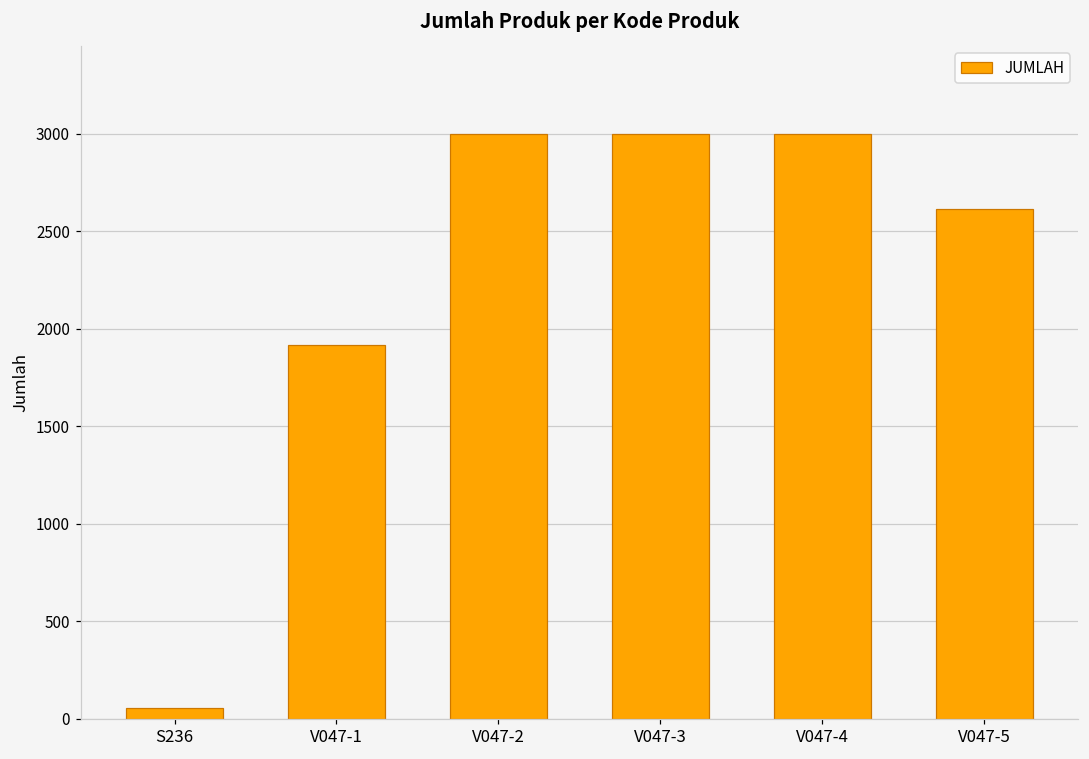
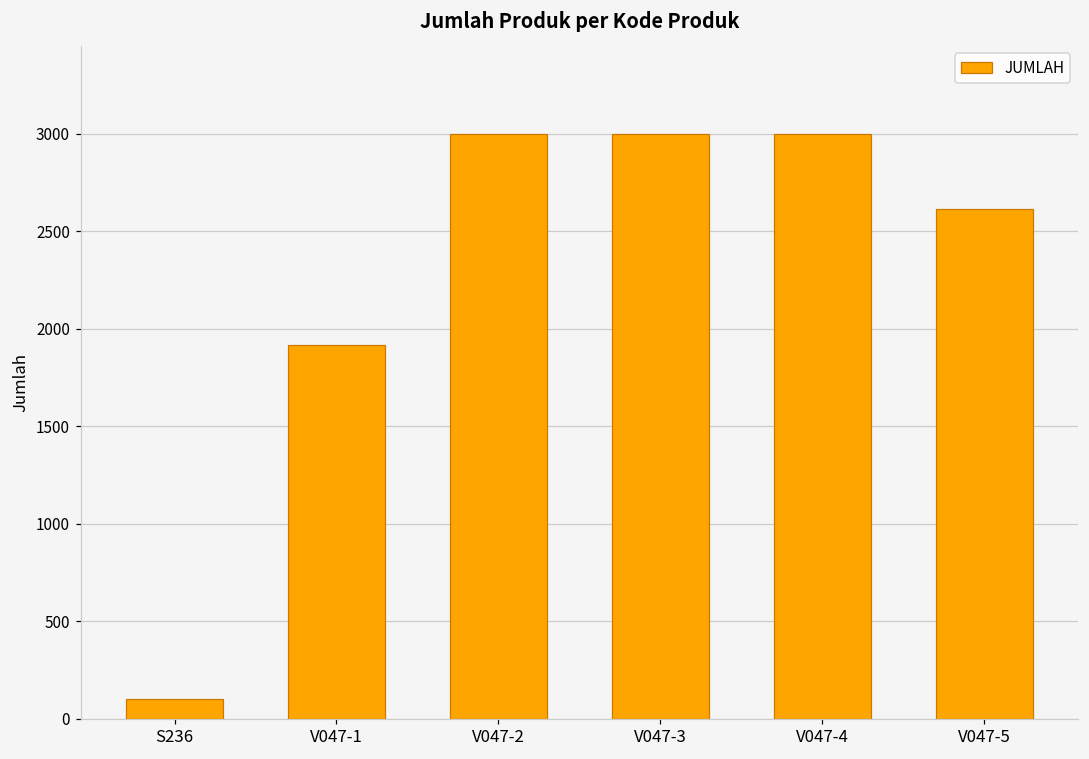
S236: 60 -> 100
